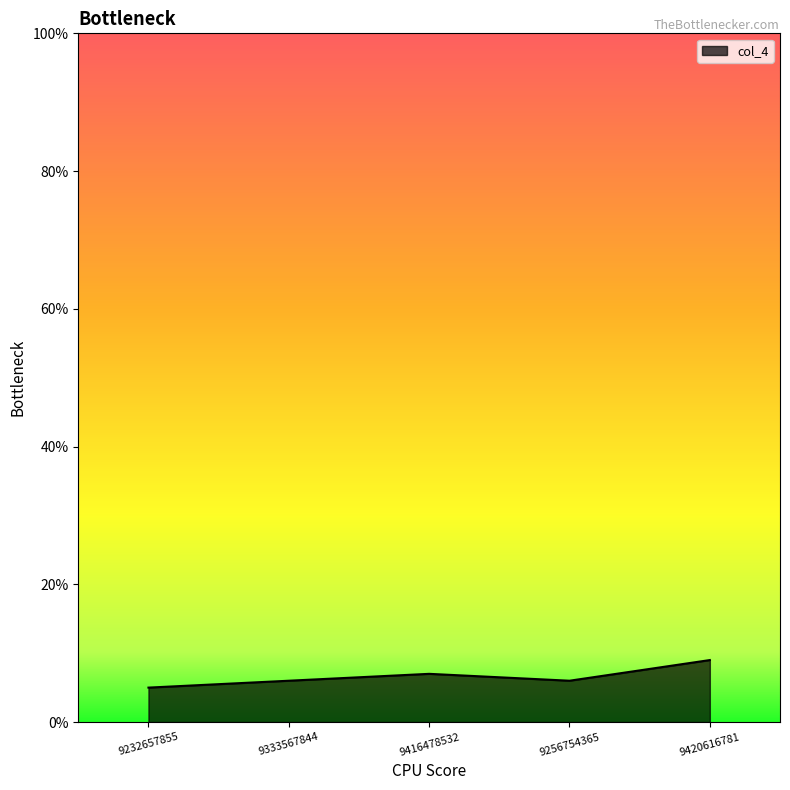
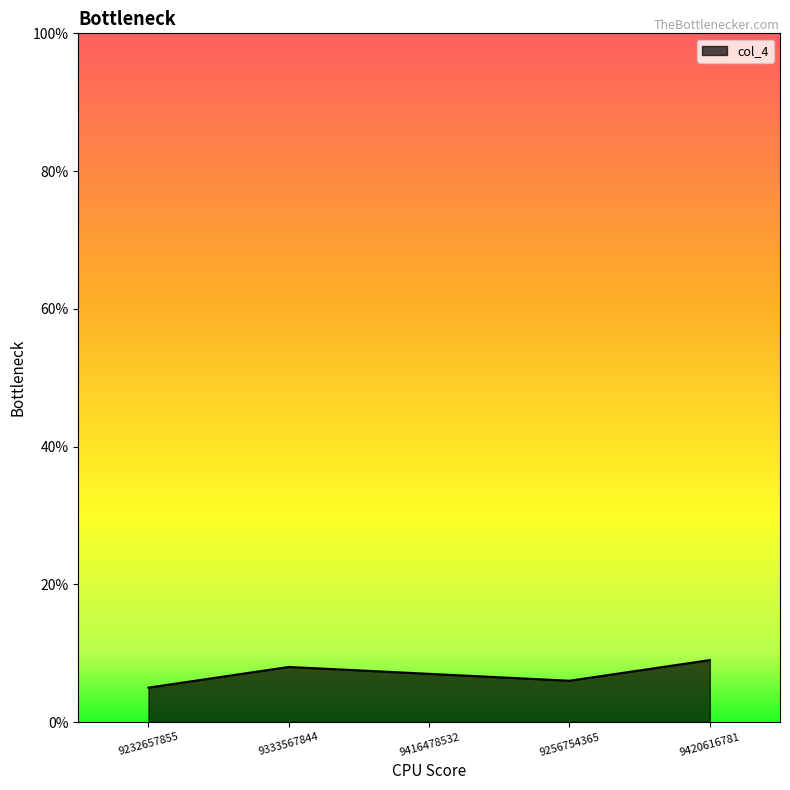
9333567844: 6% -> 8%
